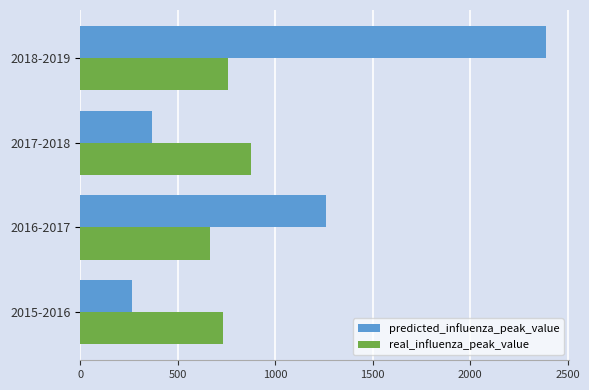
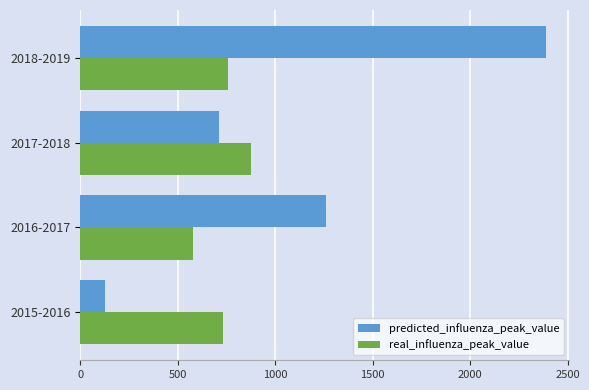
predicted_influenza_peak_value, 2017-2018: 370 -> 710
real_influenza_peak_value, 2016-2017: 660 -> 580
predicted_influenza_peak_value, 2015-2016: 270 -> 130
